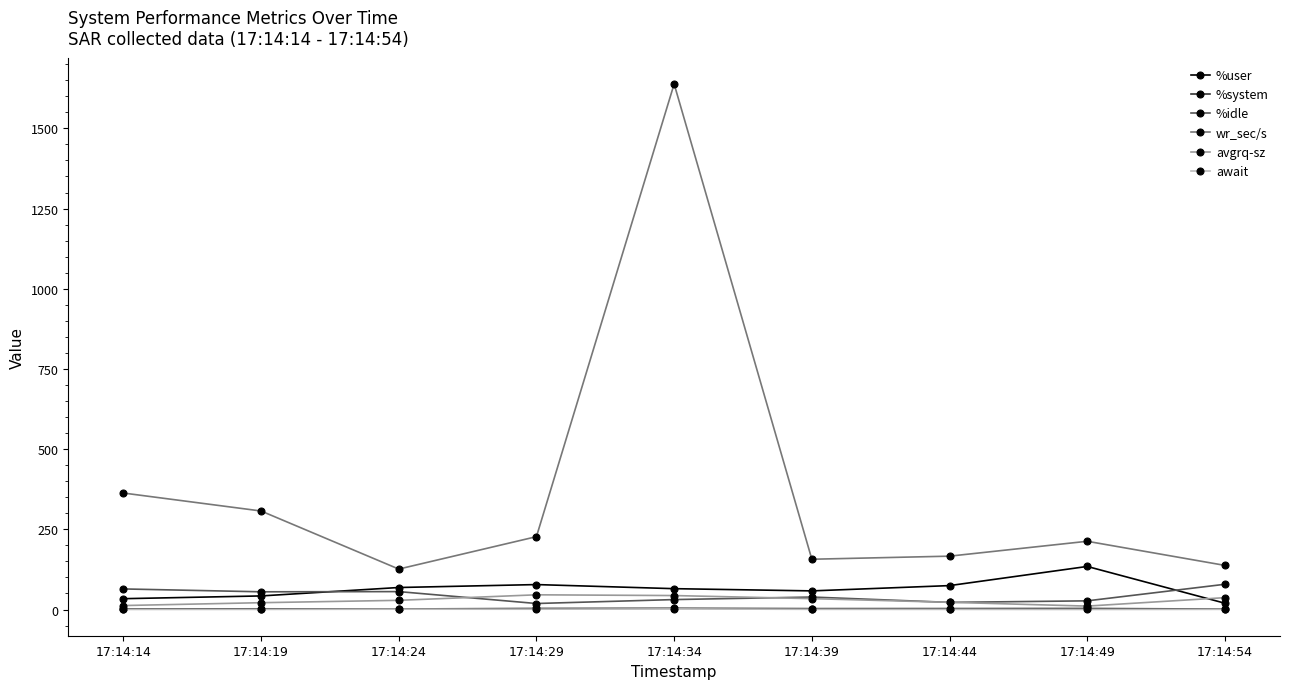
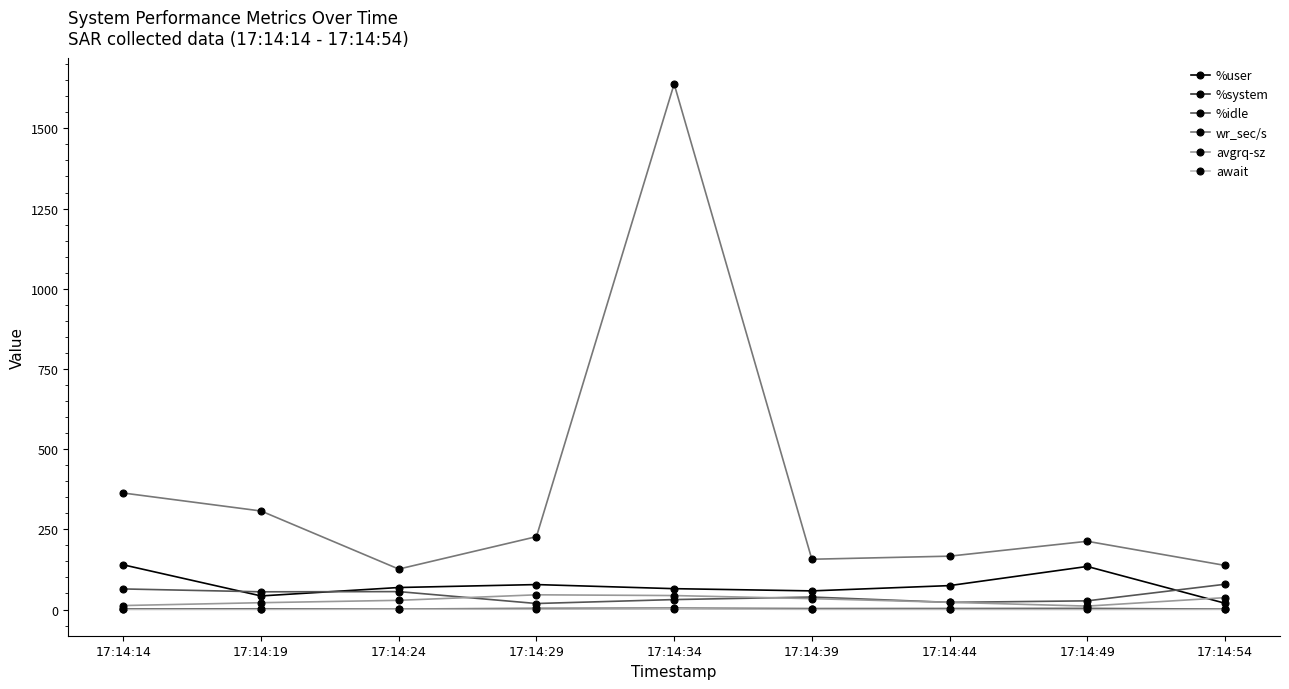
%user, 17:14:14: 30 -> 140
